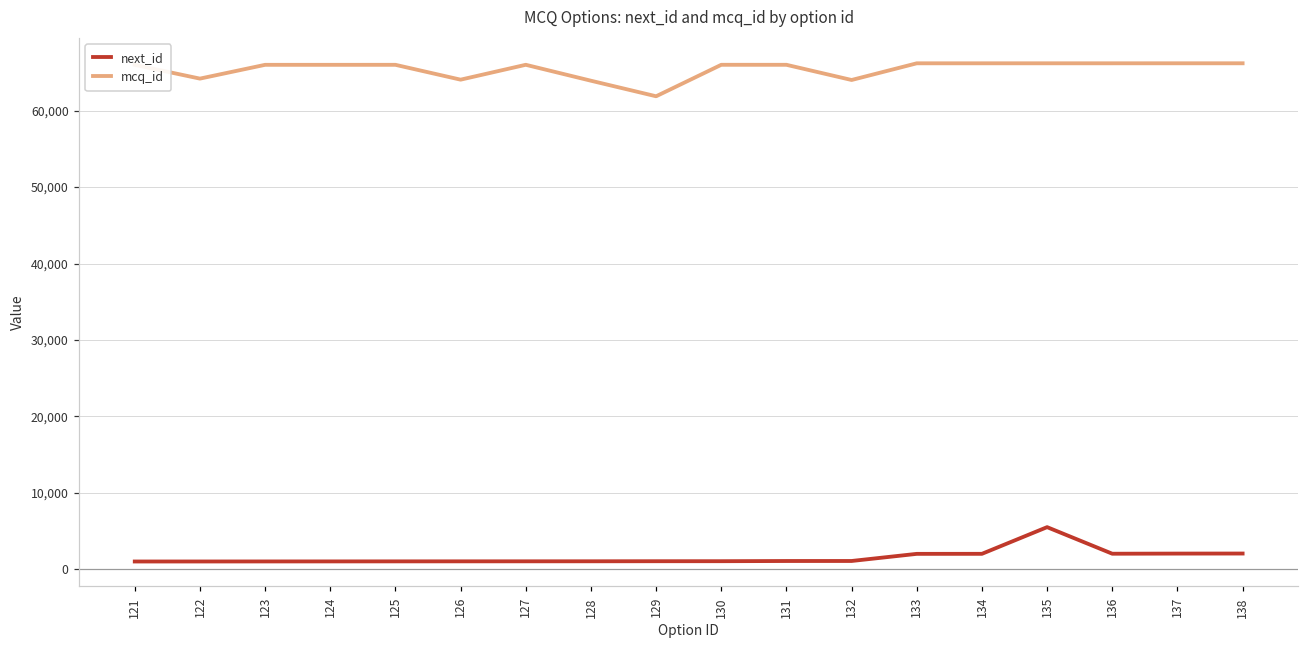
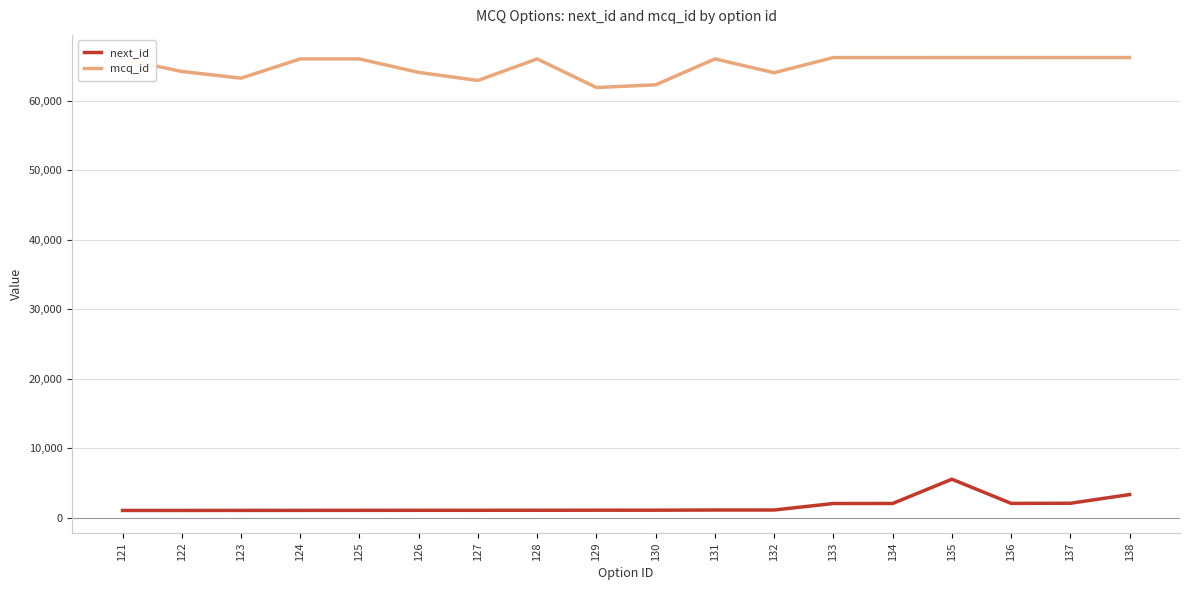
mcq_id, 123: 66,000 -> 63,000
mcq_id, 127: 66,000 -> 63,000
mcq_id, 128: 64,000 -> 66,000
mcq_id, 130: 66,000 -> 62,000
next_id, 138: 2,000 -> 3,000
